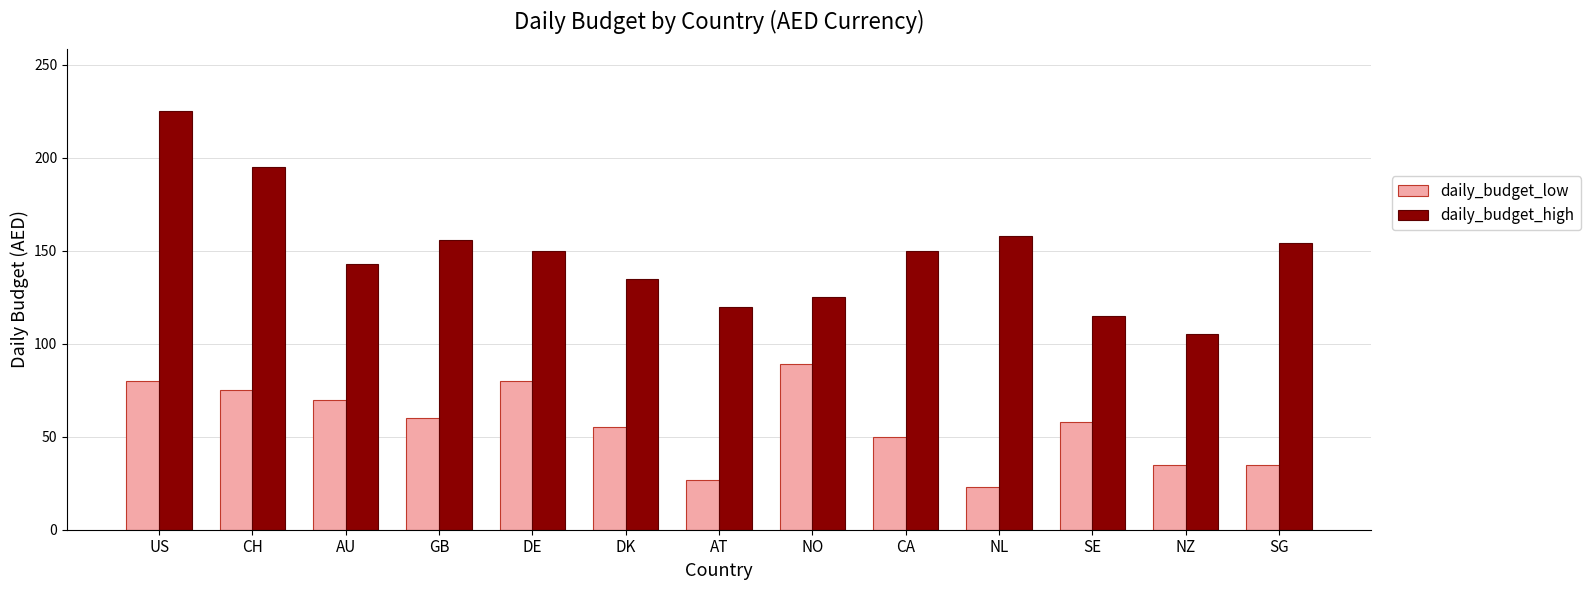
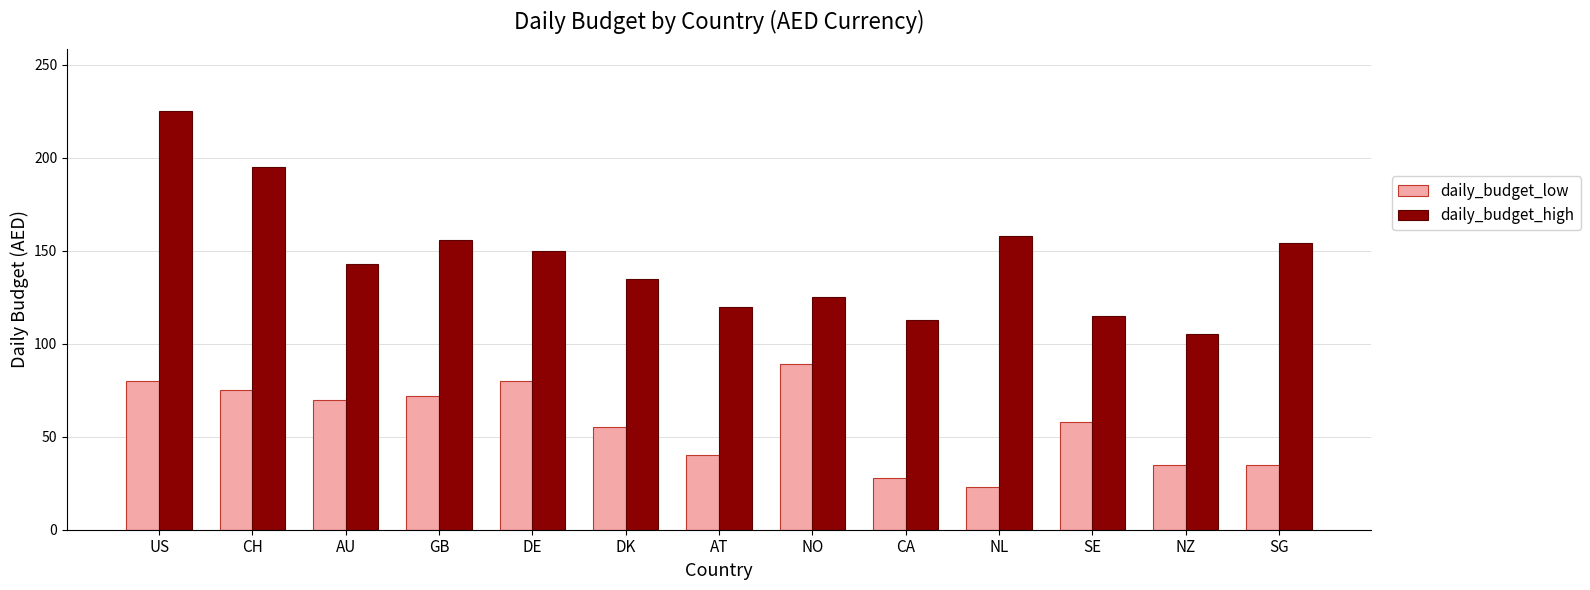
daily_budget_low, GB: 60 -> 72
daily_budget_low, AT: 27 -> 40
daily_budget_low, CA: 50 -> 28
daily_budget_high, CA: 150 -> 113
